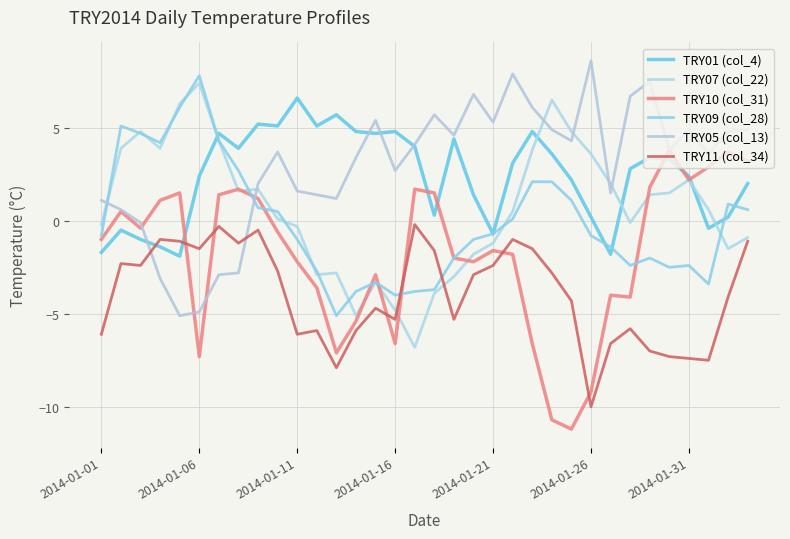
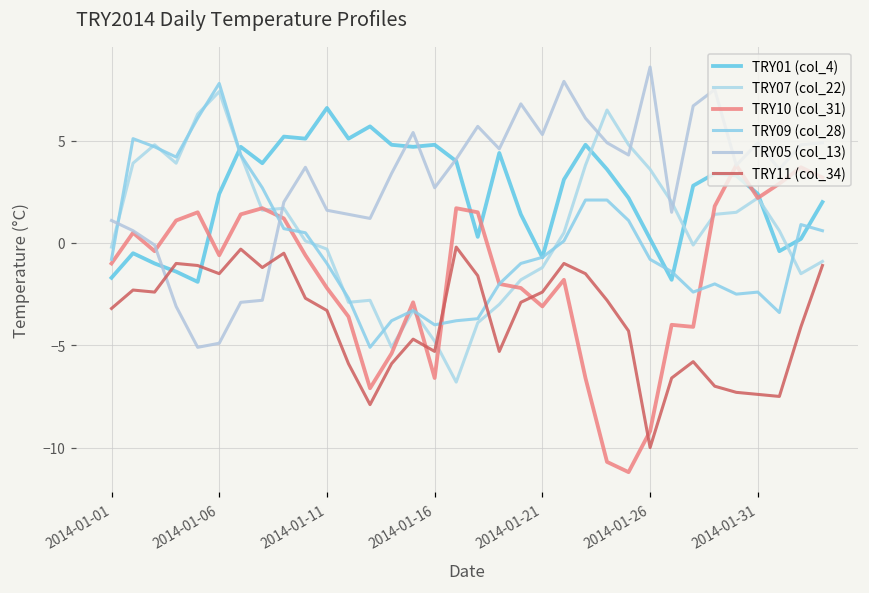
TRY11 (col_34), 2014-01-01: -6.1 -> -3.2
TRY10 (col_31), 2014-01-06: -7.3 -> -0.6
TRY11 (col_34), 2014-01-11: -6.1 -> -3.3
TRY10 (col_31), 2014-01-21: -1.6 -> -3.1
